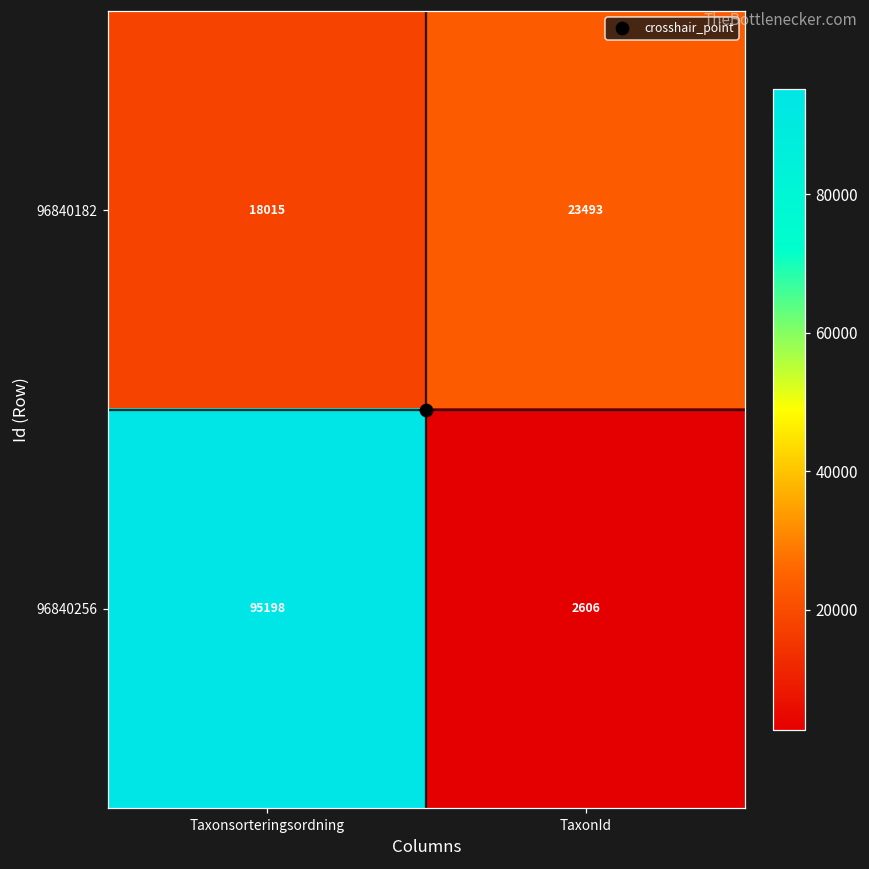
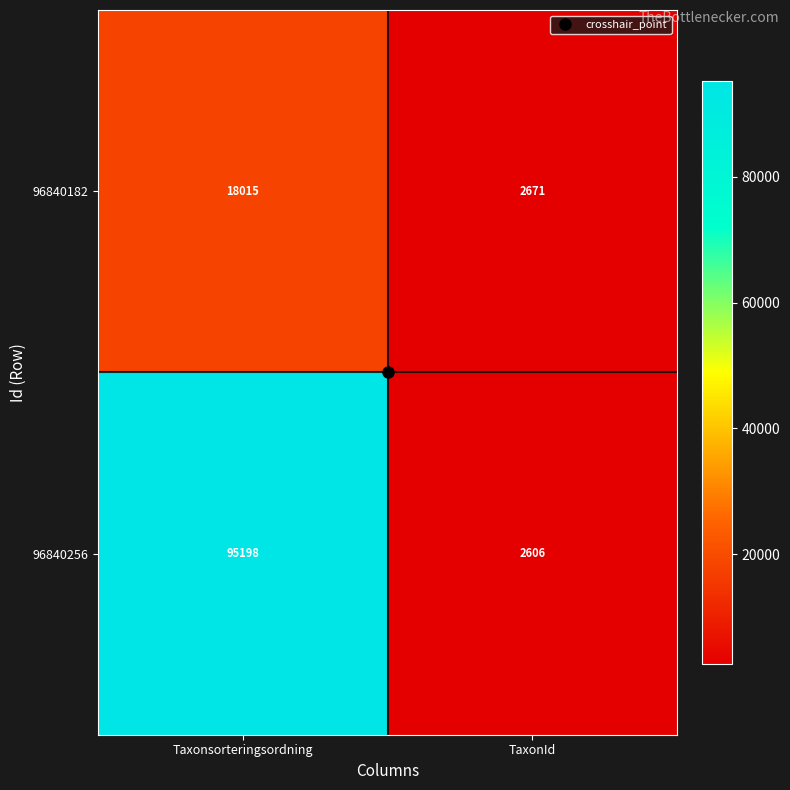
96840182, TaxonId: 23493 -> 2671
